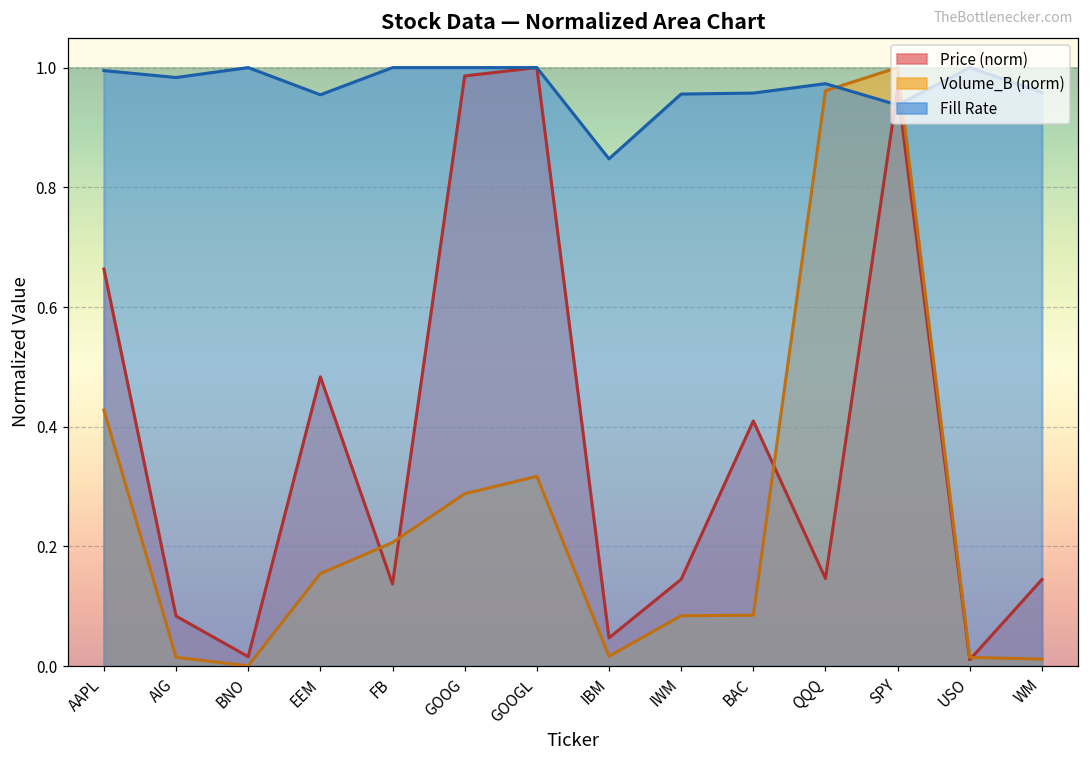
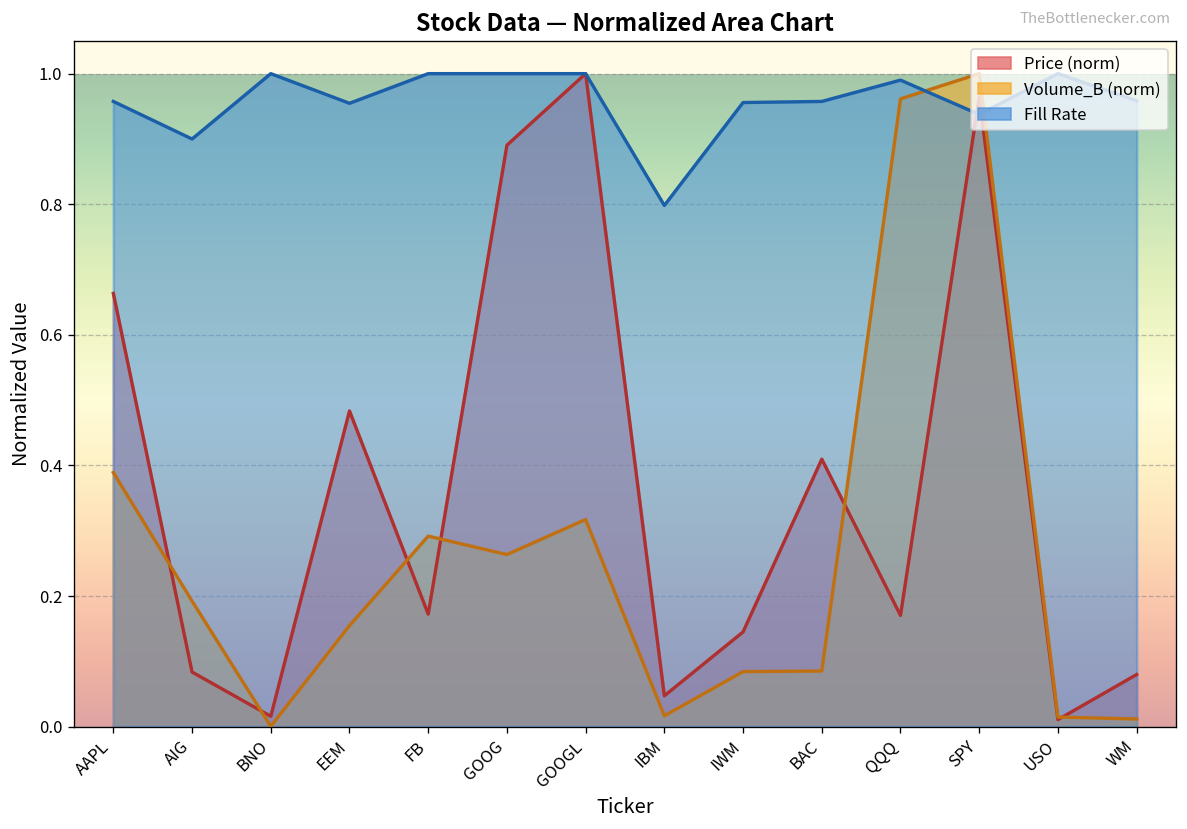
Volume_B (norm), AAPL: 0.43 -> 0.39
Fill Rate, AAPL: 0.99 -> 0.96
Volume_B (norm), AIG: 0.01 -> 0.19
Fill Rate, AIG: 0.98 -> 0.90
Price (norm), FB: 0.14 -> 0.17
Volume_B (norm), FB: 0.21 -> 0.29
Price (norm), GOOG: 0.99 -> 0.89
Volume_B (norm), GOOG: 0.29 -> 0.26
Fill Rate, IBM: 0.85 -> 0.80
Price (norm), QQQ: 0.15 -> 0.17
Fill Rate, QQQ: 0.97 -> 0.99
Price (norm), WM: 0.14 -> 0.08
